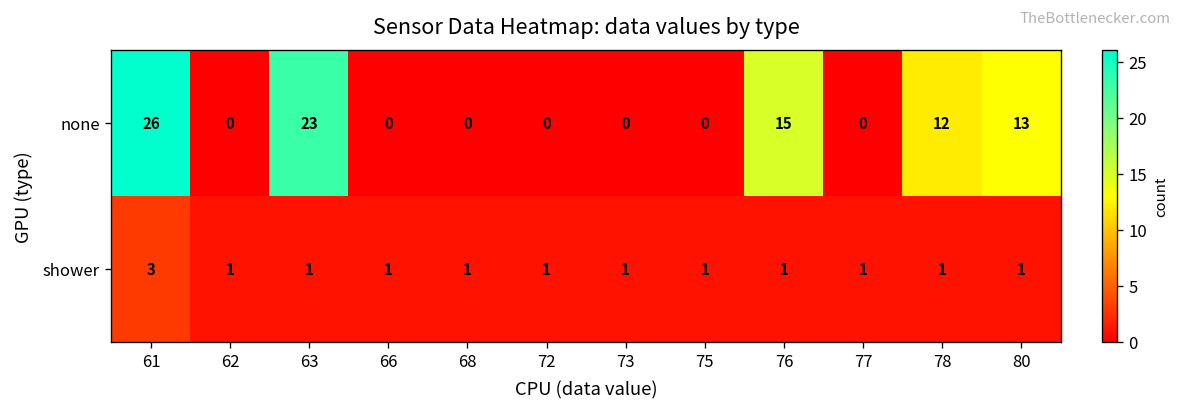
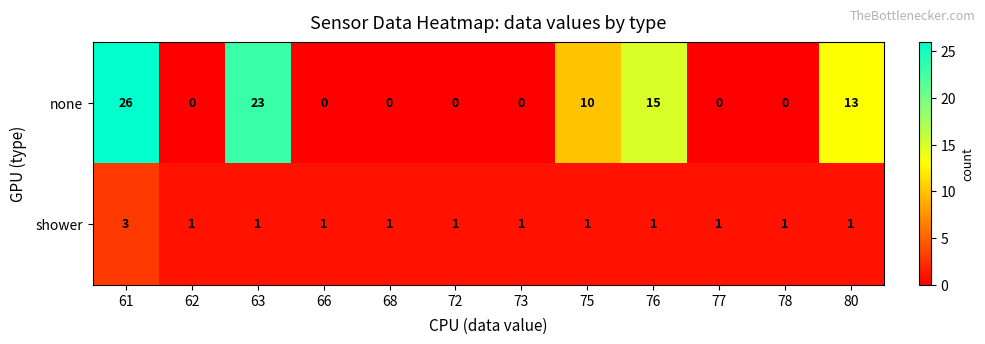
none, 75: 0 -> 10
none, 78: 12 -> 0
